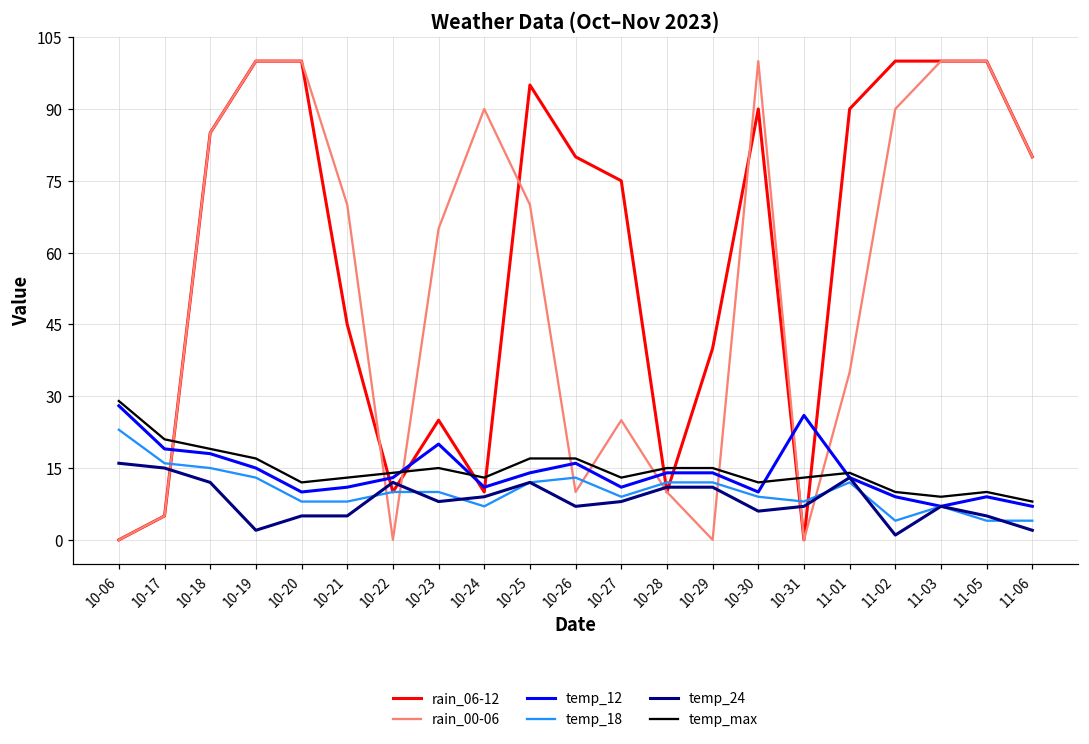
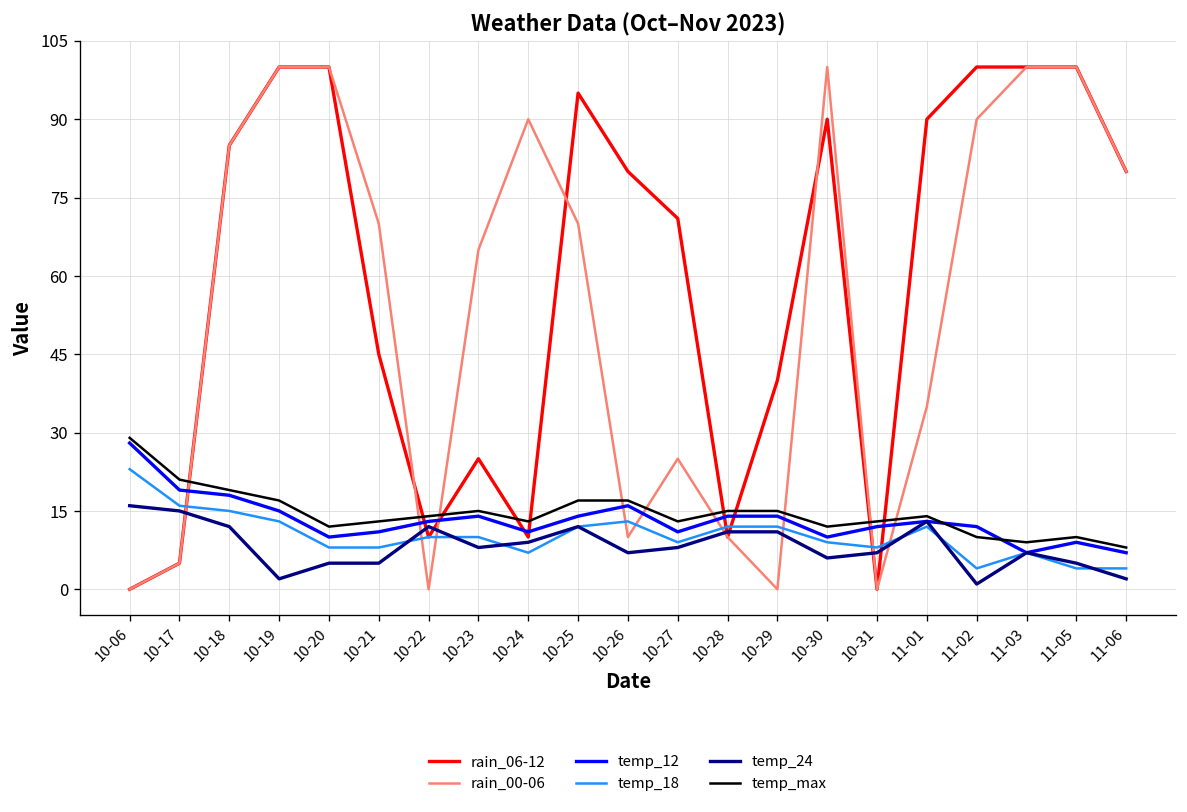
temp_12, 10-23: 20 -> 14
rain_06-12, 10-27: 75 -> 71
temp_12, 10-31: 26 -> 12
temp_12, 11-02: 9 -> 12
